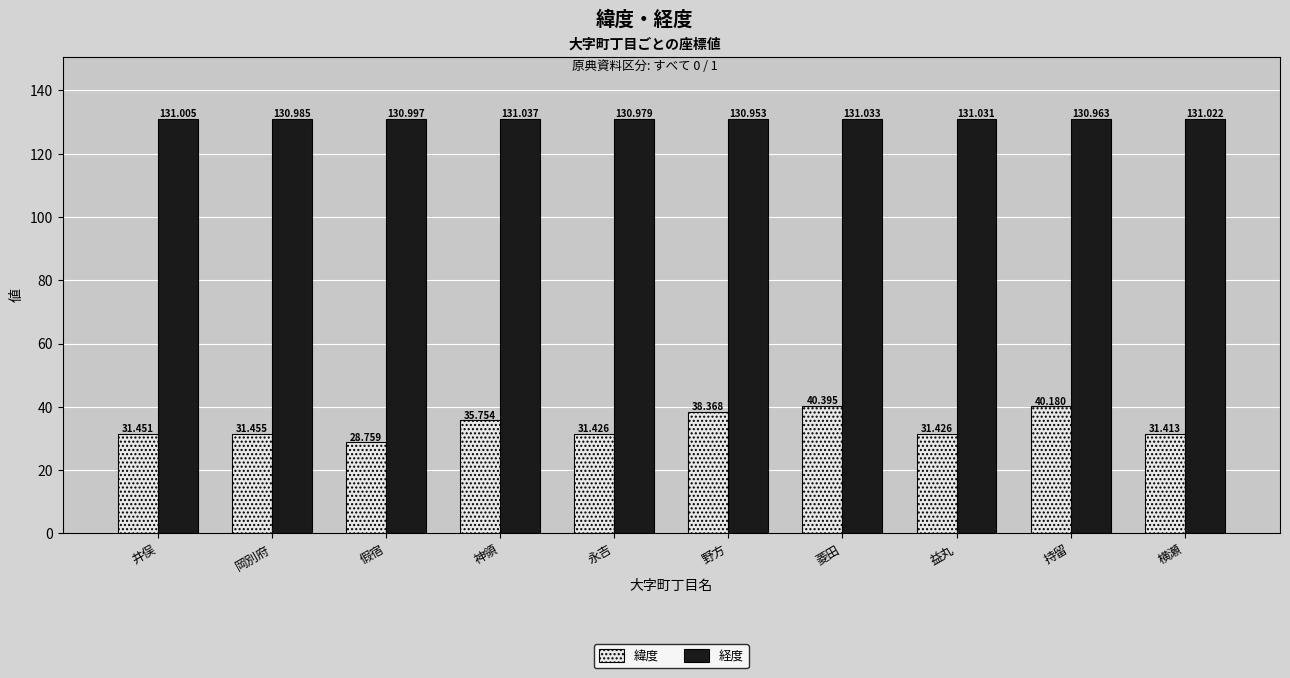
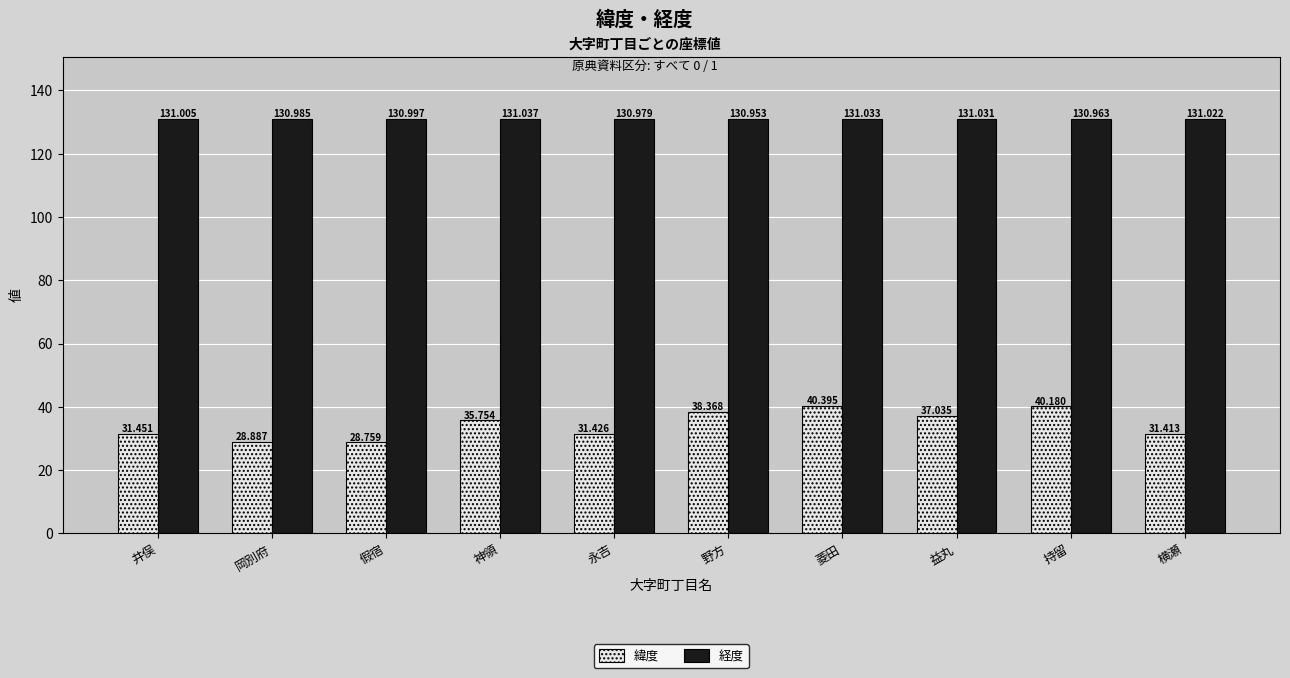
緯度, 岡別府: 31.455 -> 28.887
緯度, 益丸: 31.426 -> 37.035
